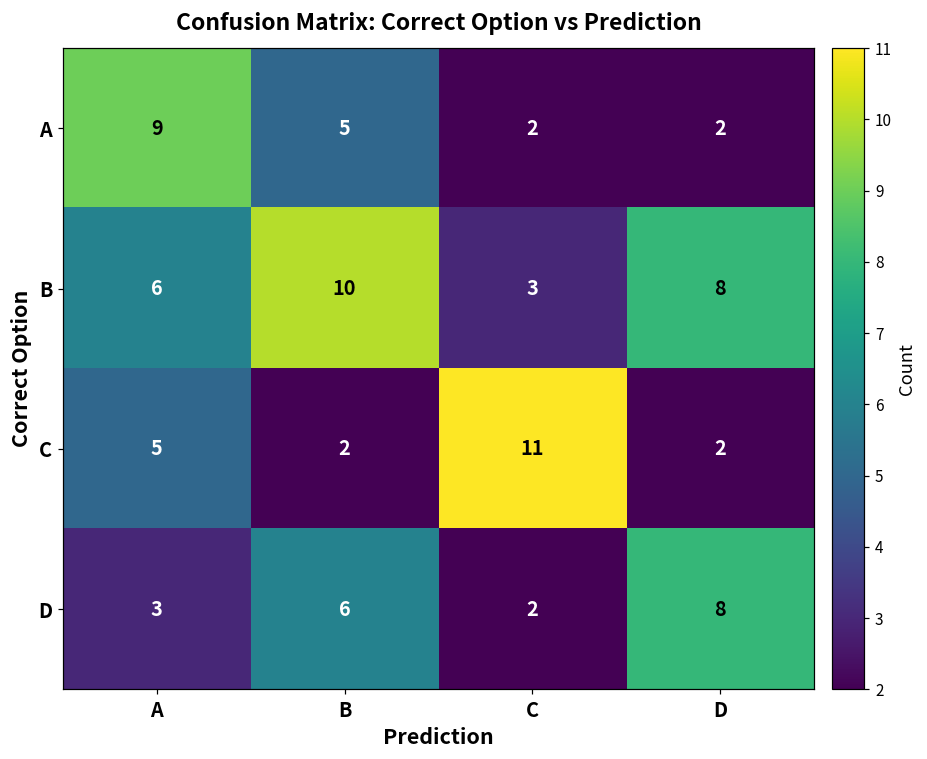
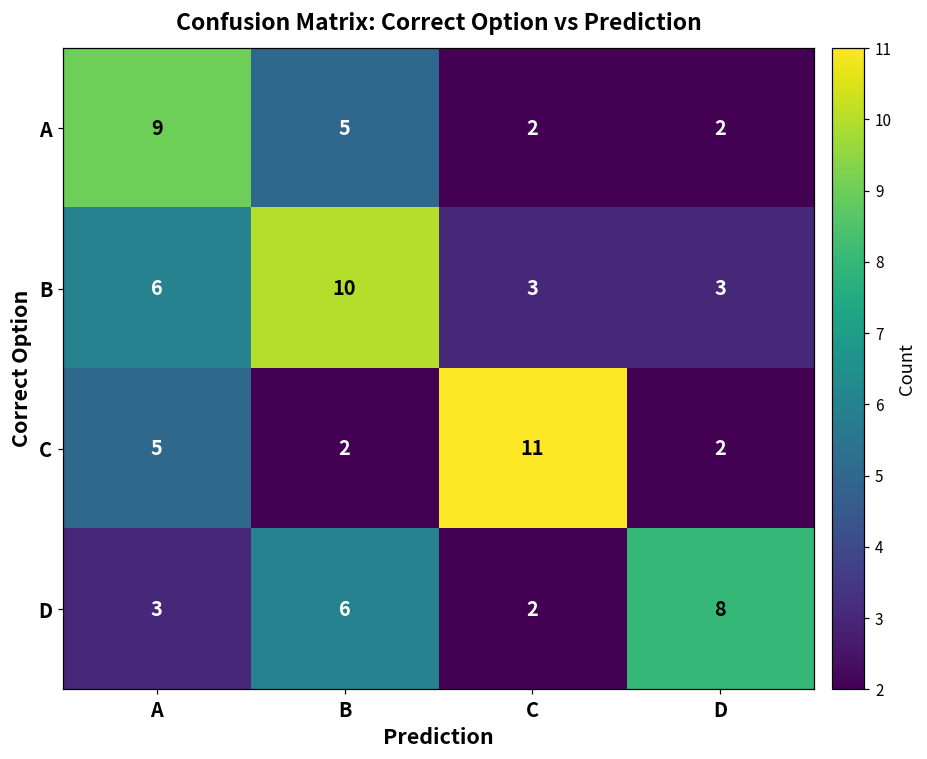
B, D: 8 -> 3
